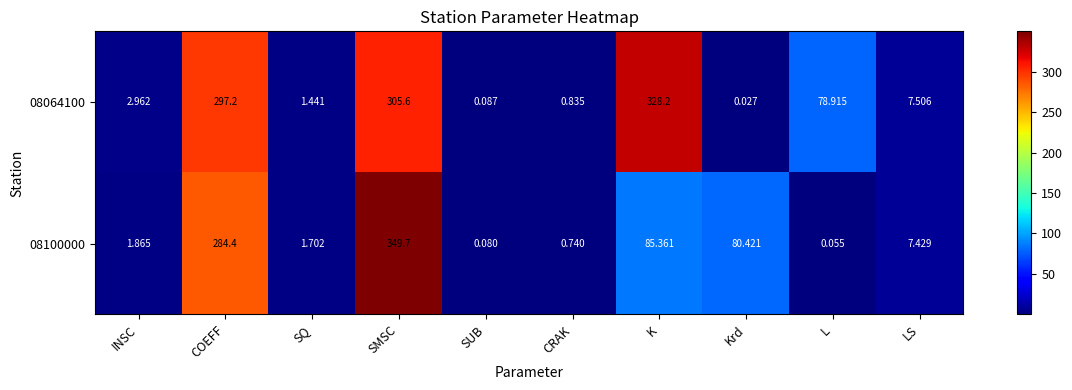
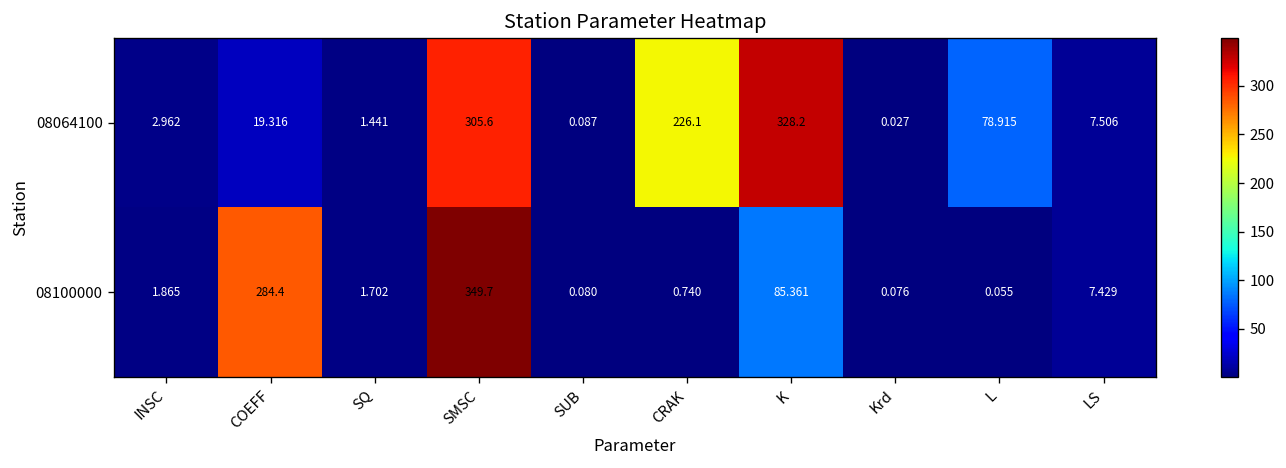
08064100, COEFF: 297.2 -> 19.316
08064100, CRAK: 0.835 -> 226.1
08100000, Krd: 80.421 -> 0.076
